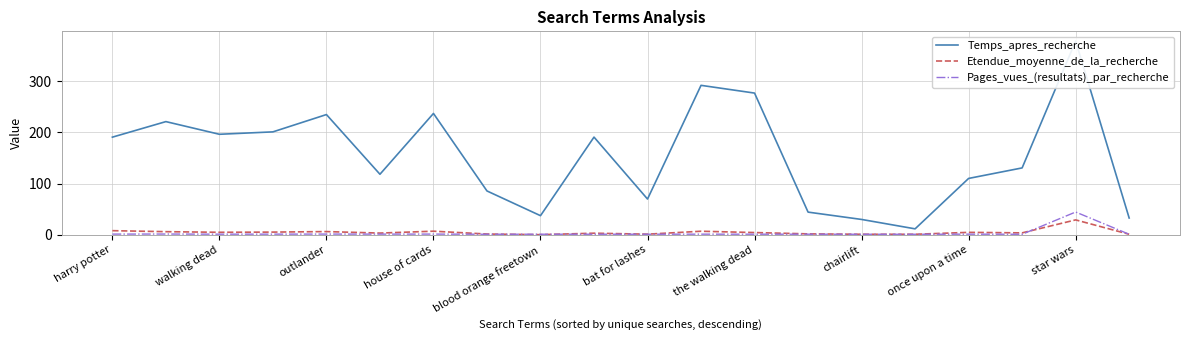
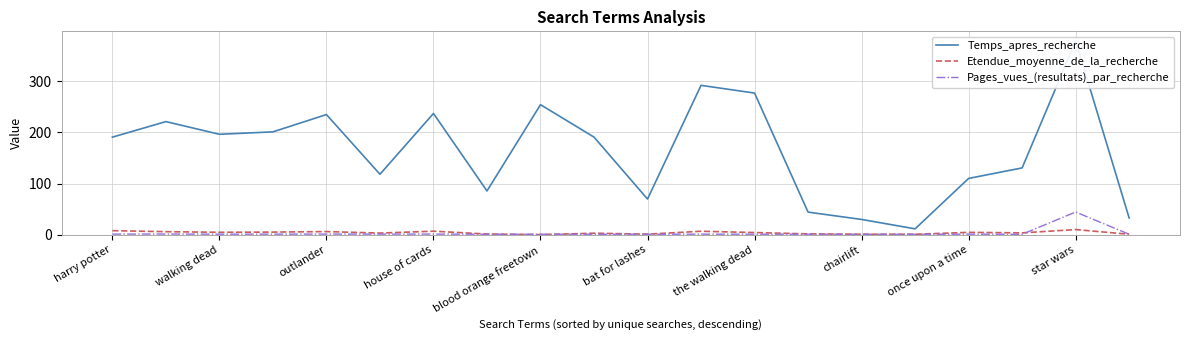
Temps_apres_recherche, blood orange freetown: 40 -> 250
Etendue_moyenne_de_la_recherche, star wars: 30 -> 10
